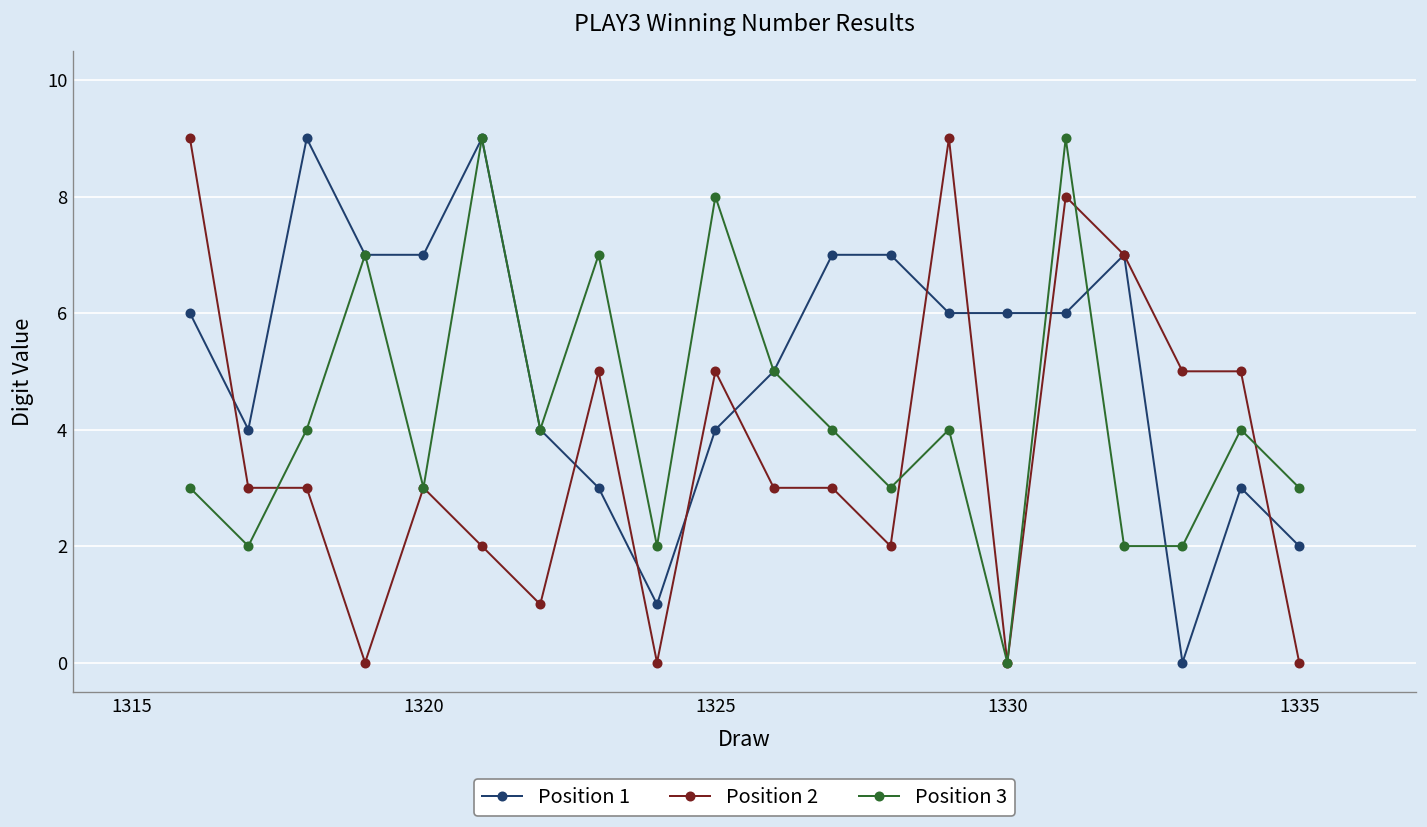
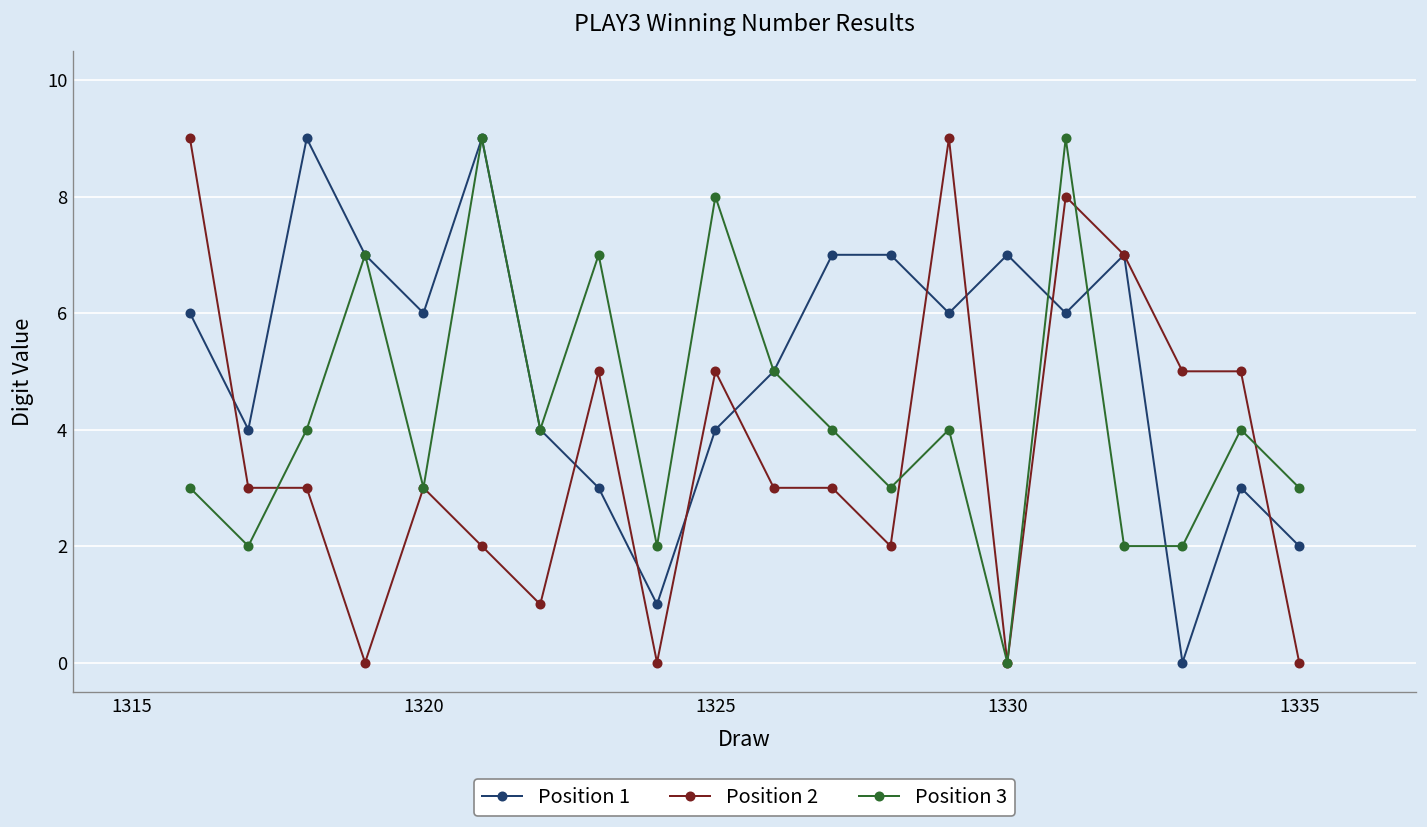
Position 1, 1320: 7 -> 6
Position 1, 1330: 6 -> 7
